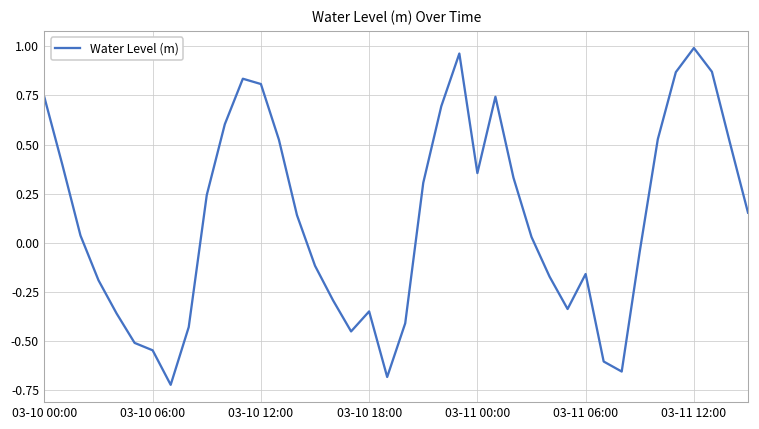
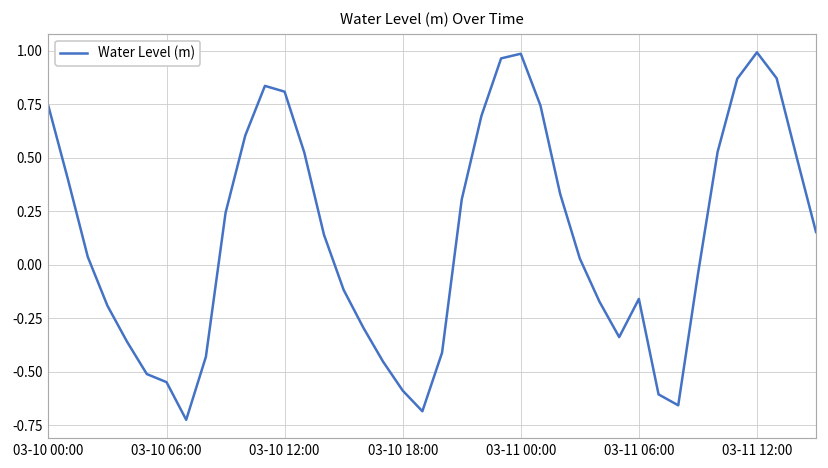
03-10 18:00: -0.35 -> -0.59
03-11 00:00: 0.35 -> 0.99
